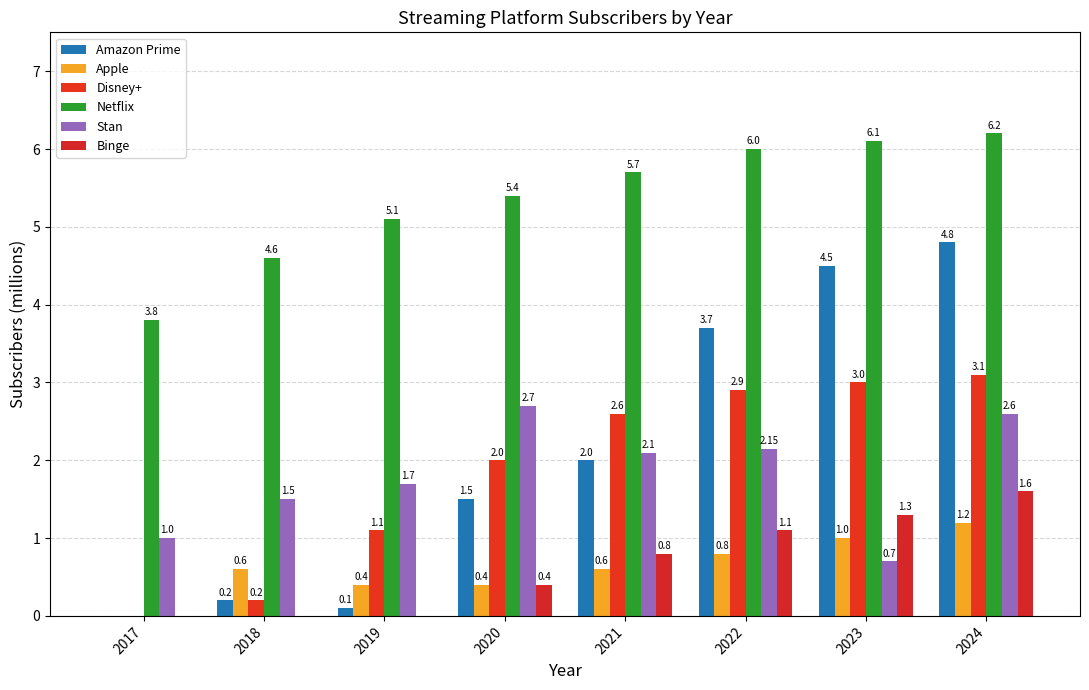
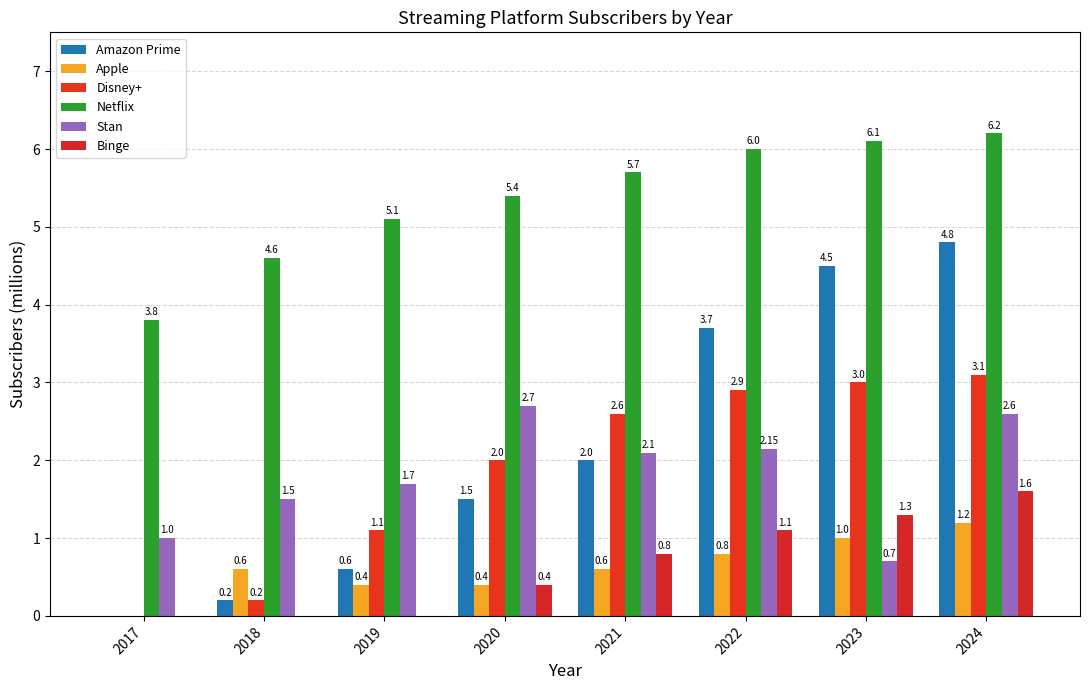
Amazon Prime, 2019: 0.1 -> 0.6
